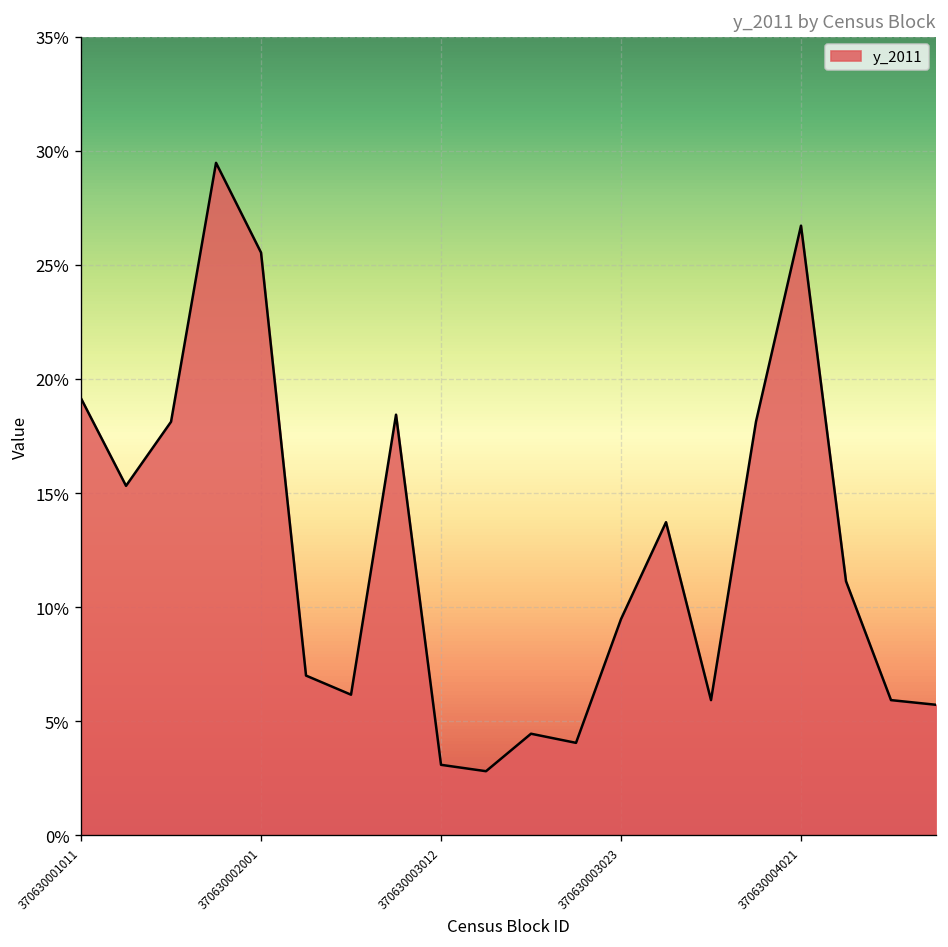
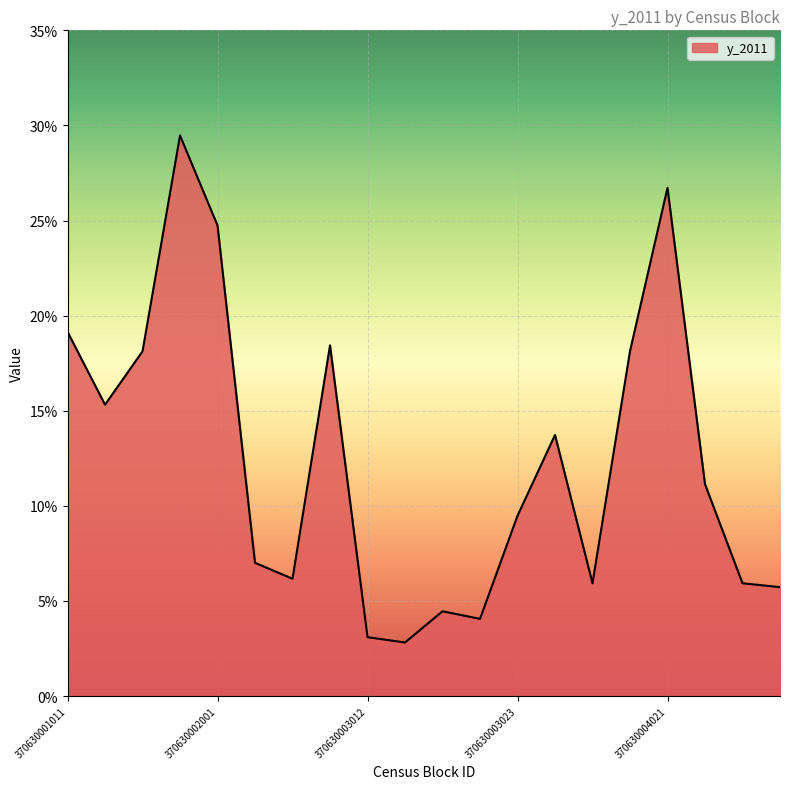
370630002001: 25.5% -> 24.7%
